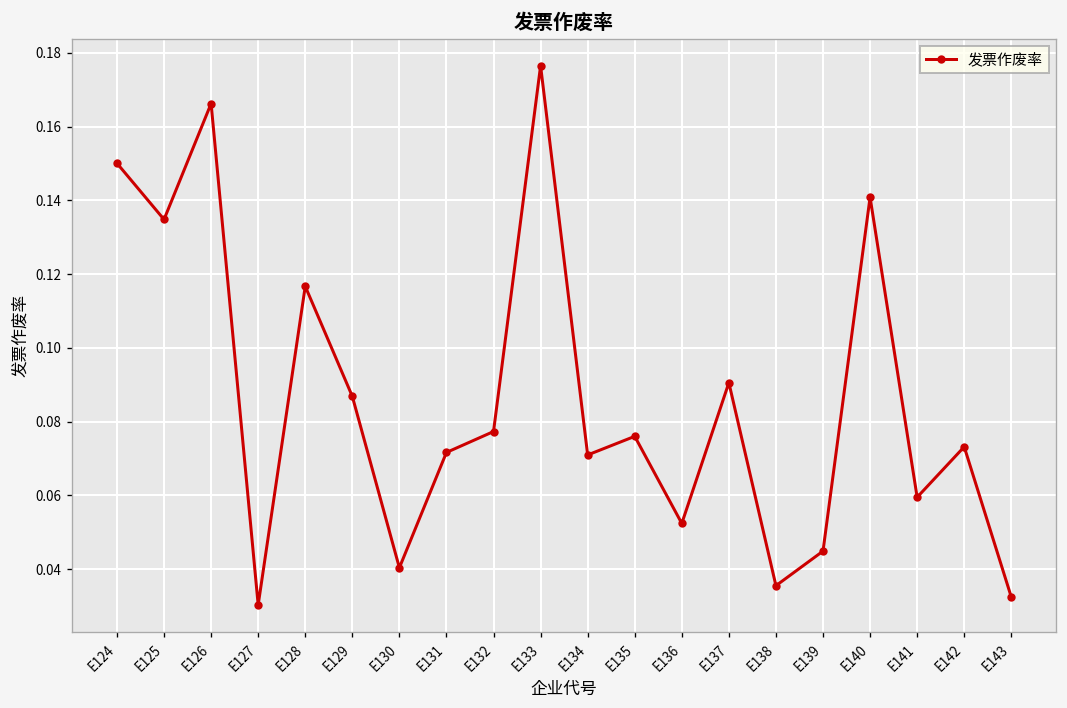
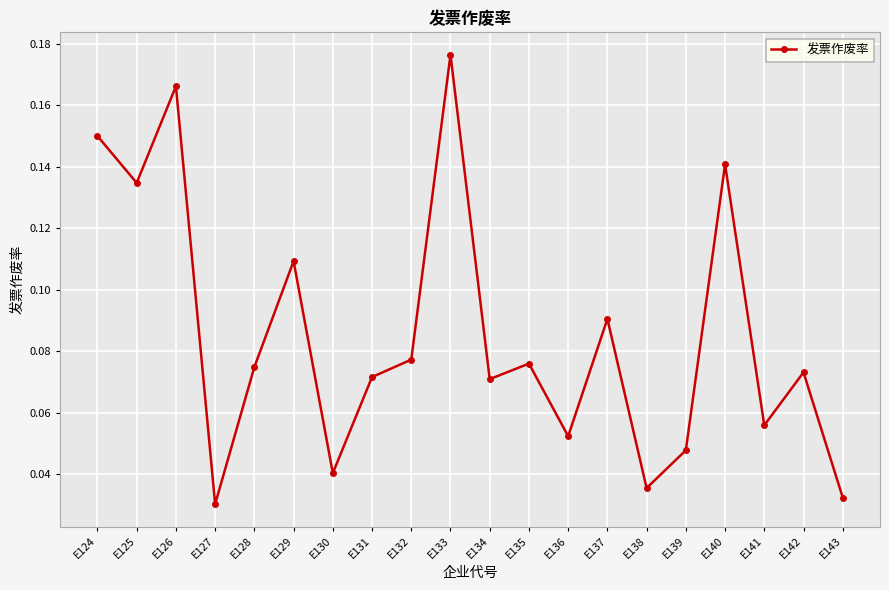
E128: 0.117 -> 0.075
E129: 0.087 -> 0.109
E139: 0.045 -> 0.048
E141: 0.059 -> 0.056
